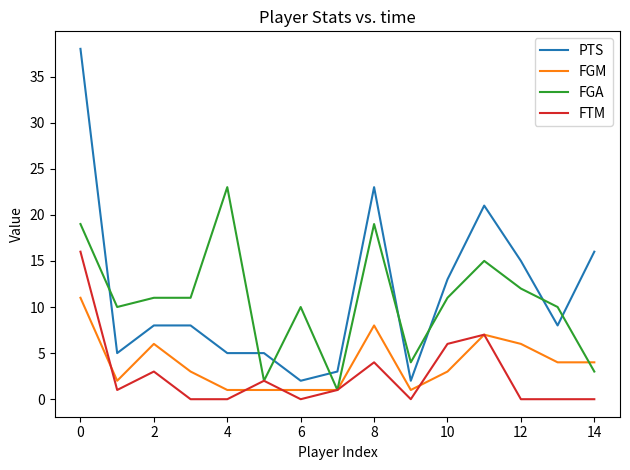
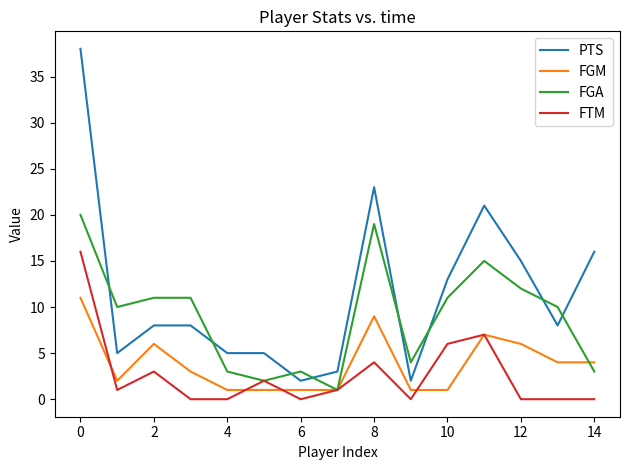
FGA, 0: 19 -> 20
FGA, 4: 23 -> 3
FGA, 6: 10 -> 3
FGM, 8: 8 -> 9
FGM, 10: 3 -> 1
